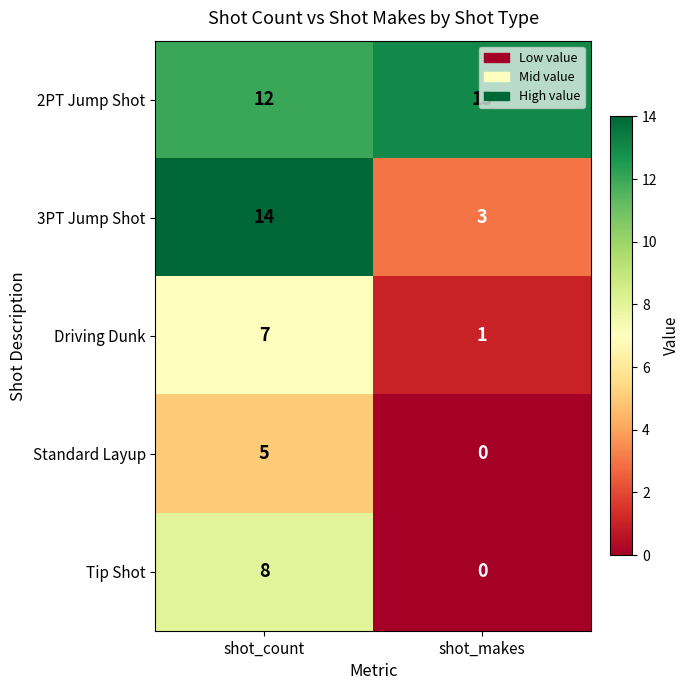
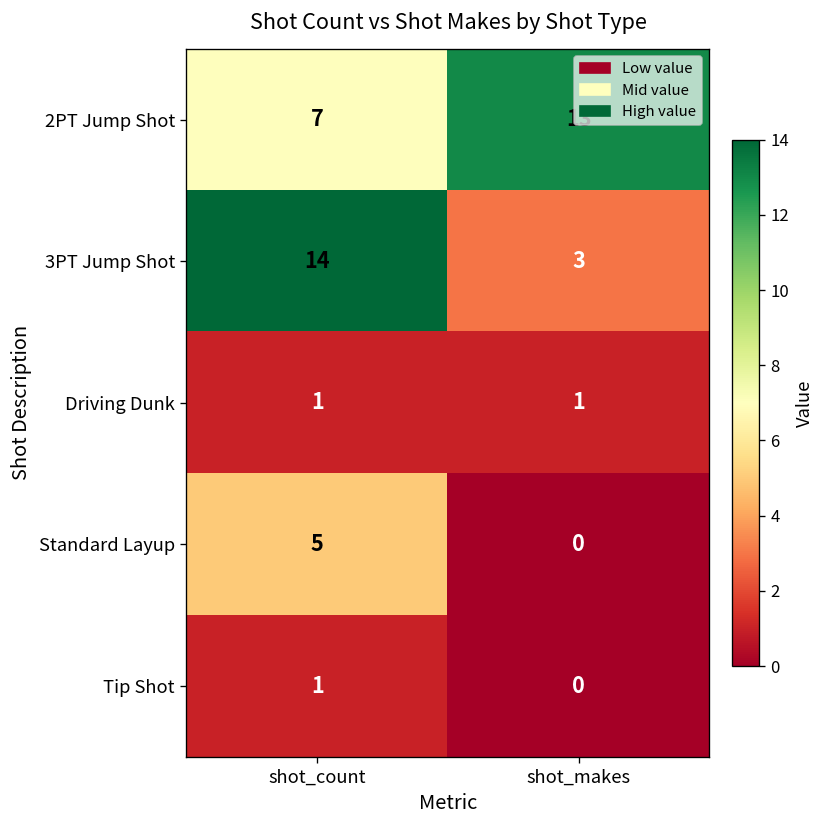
2PT Jump Shot, shot_count: 12 -> 7
Driving Dunk, shot_count: 7 -> 1
Tip Shot, shot_count: 8 -> 1
